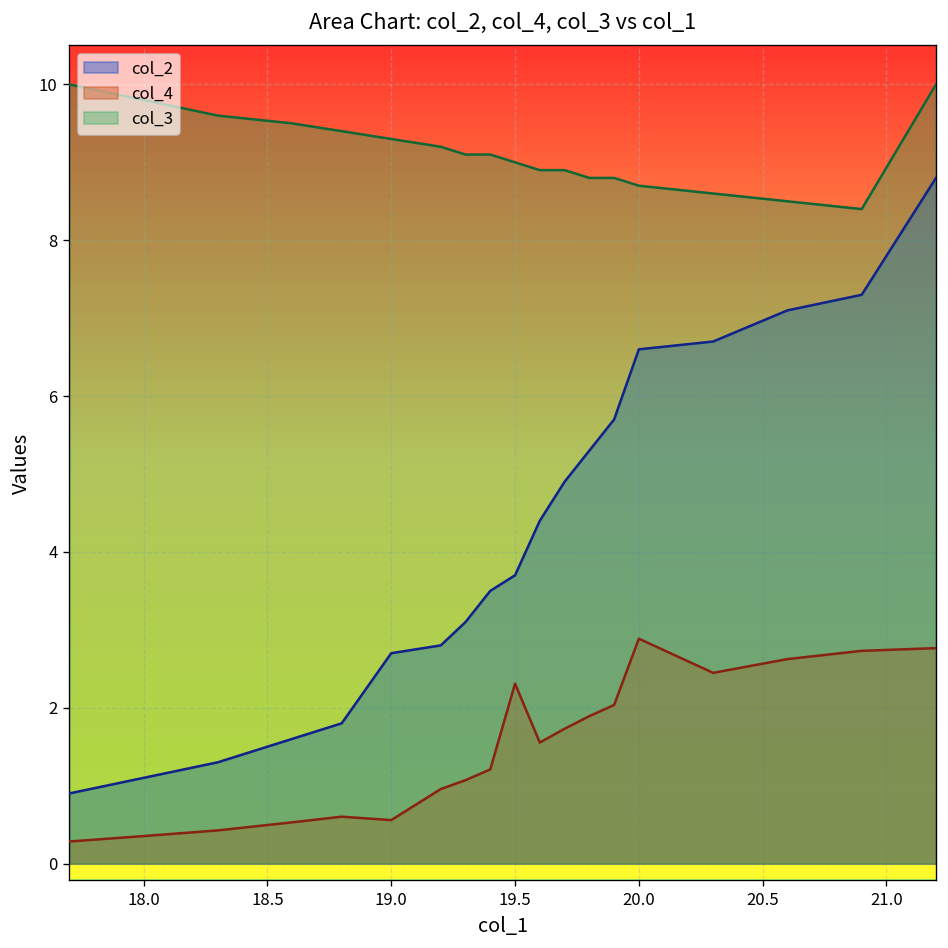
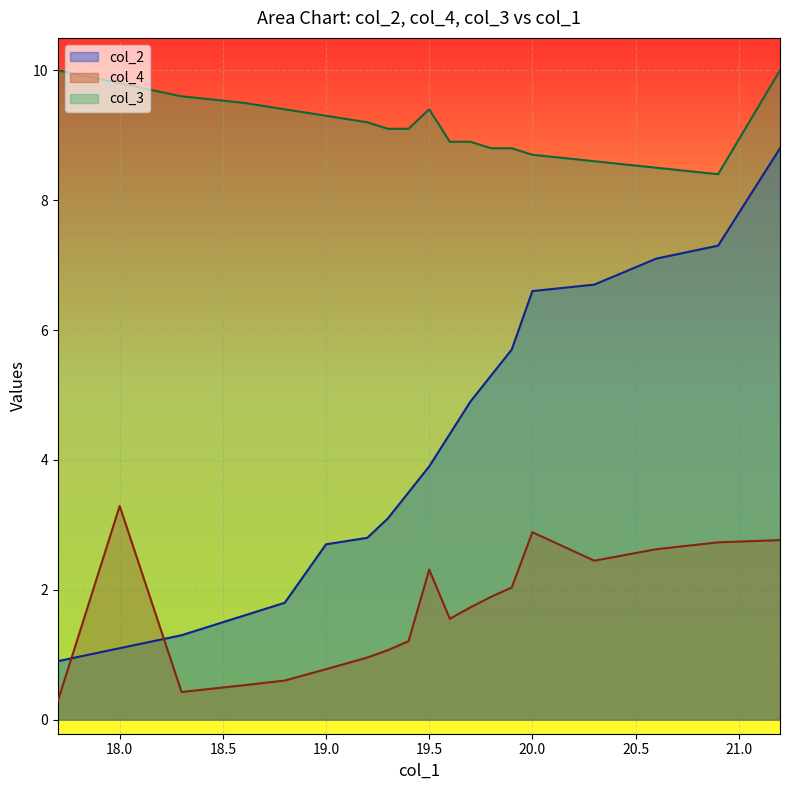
col_4, 18.0: 0.4 -> 3.3
col_4, 19.0: 0.6 -> 0.8
col_2, 19.5: 3.7 -> 3.9
col_3, 19.5: 9.0 -> 9.4
